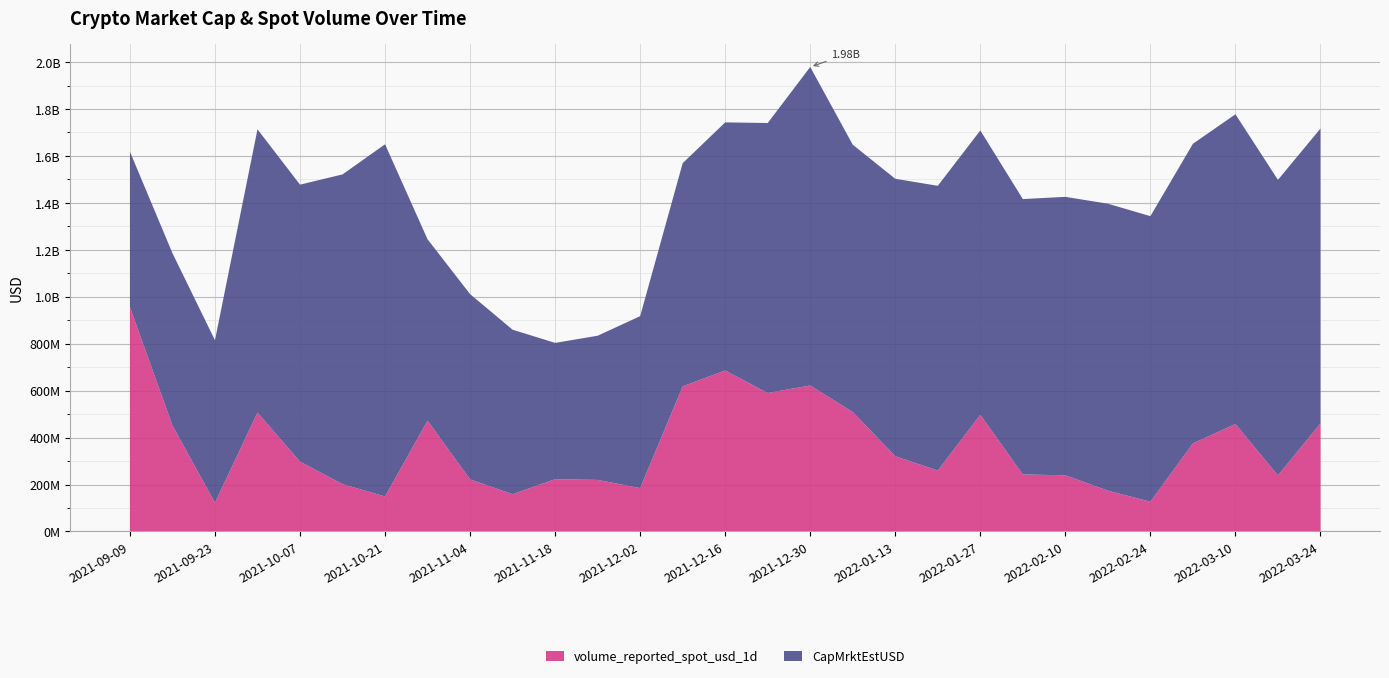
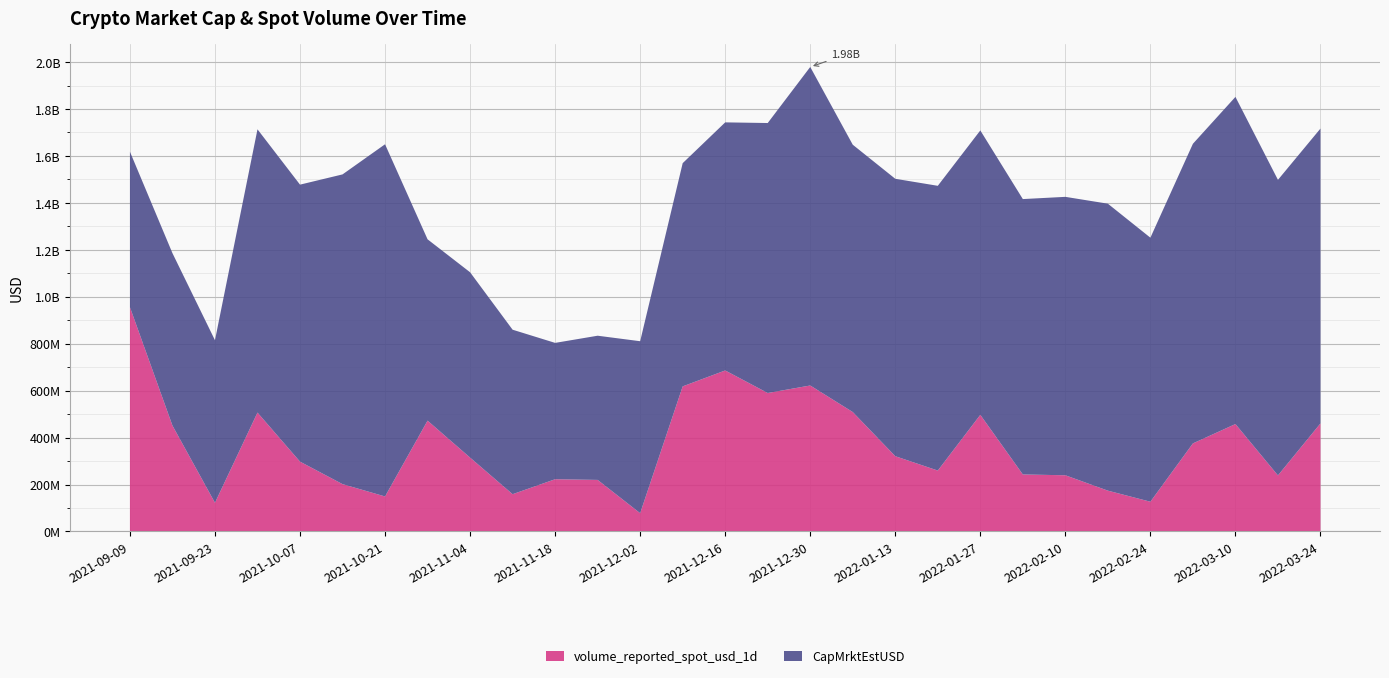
volume_reported_spot_usd_1d, 2021-11-04: 220000000 -> 310000000
volume_reported_spot_usd_1d, 2021-12-02: 180000000 -> 80000000
CapMrktEstUSD, 2022-02-24: 1220000000 -> 1120000000
CapMrktEstUSD, 2022-03-10: 1320000000 -> 1390000000
